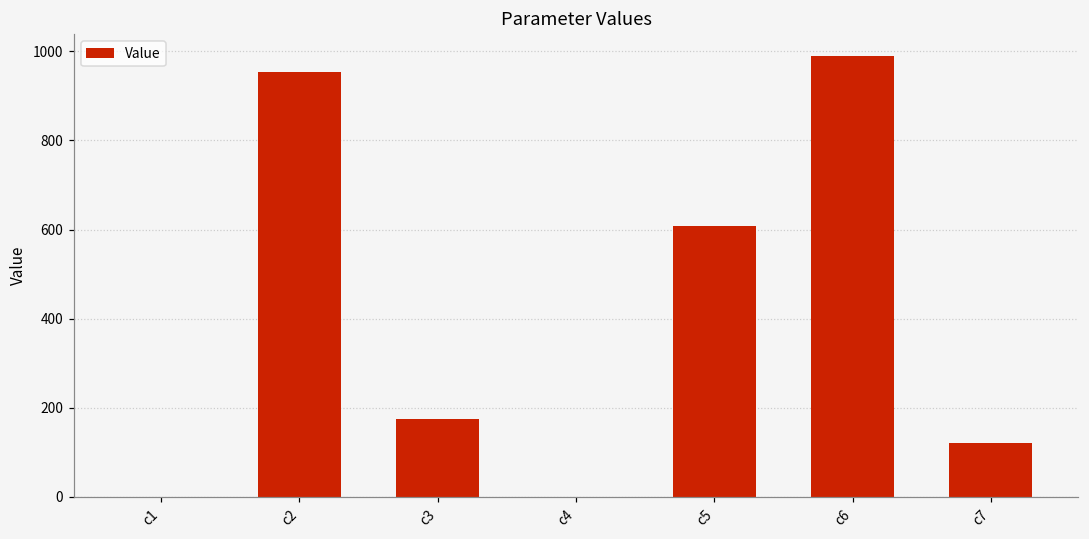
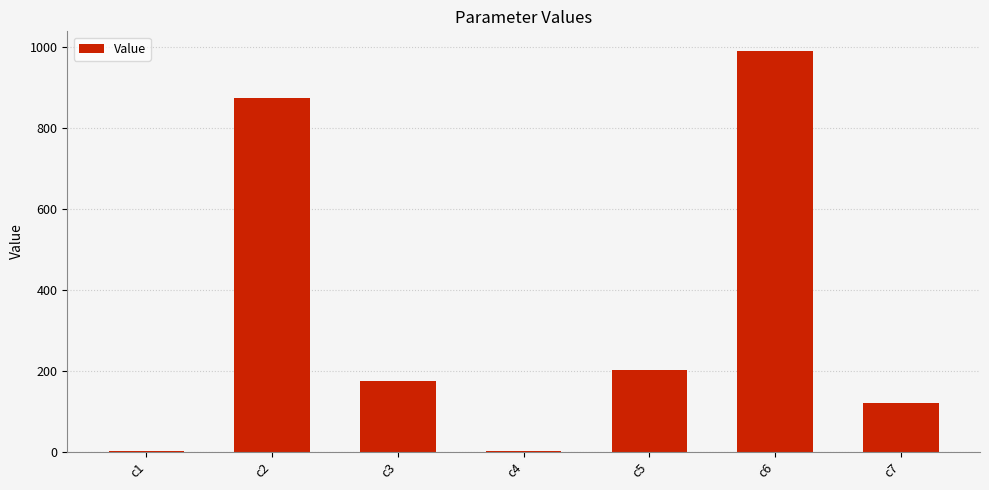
c2: 950 -> 870
c5: 610 -> 200
